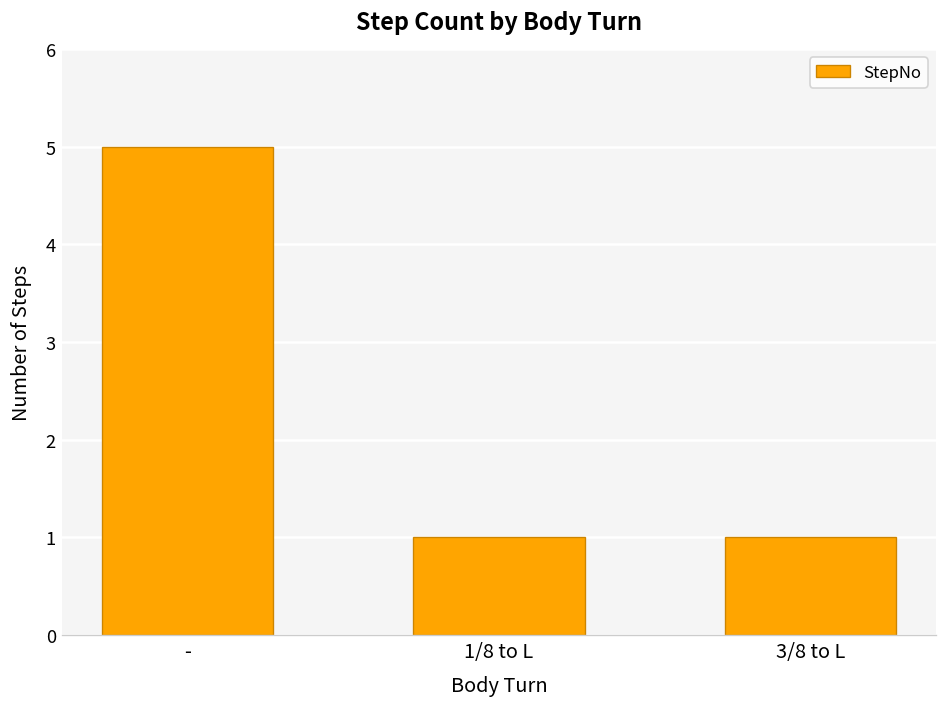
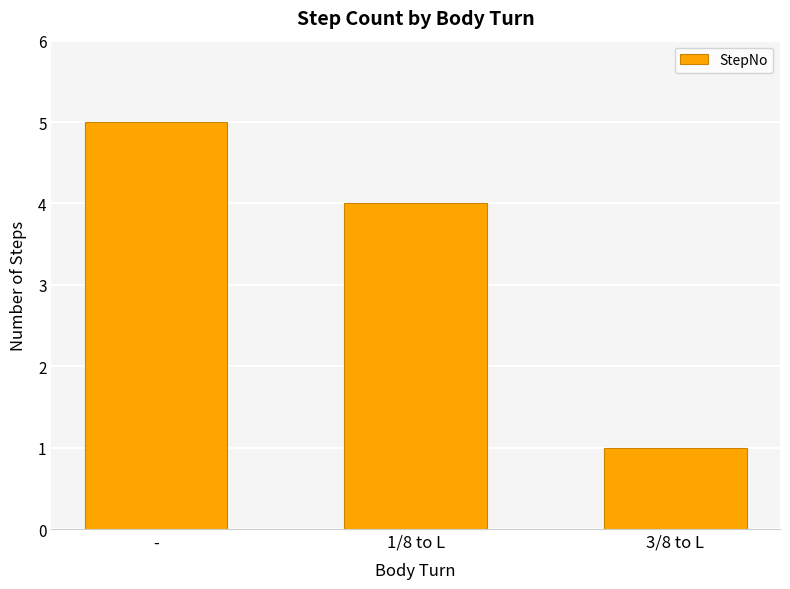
1/8 to L: 1 -> 4
